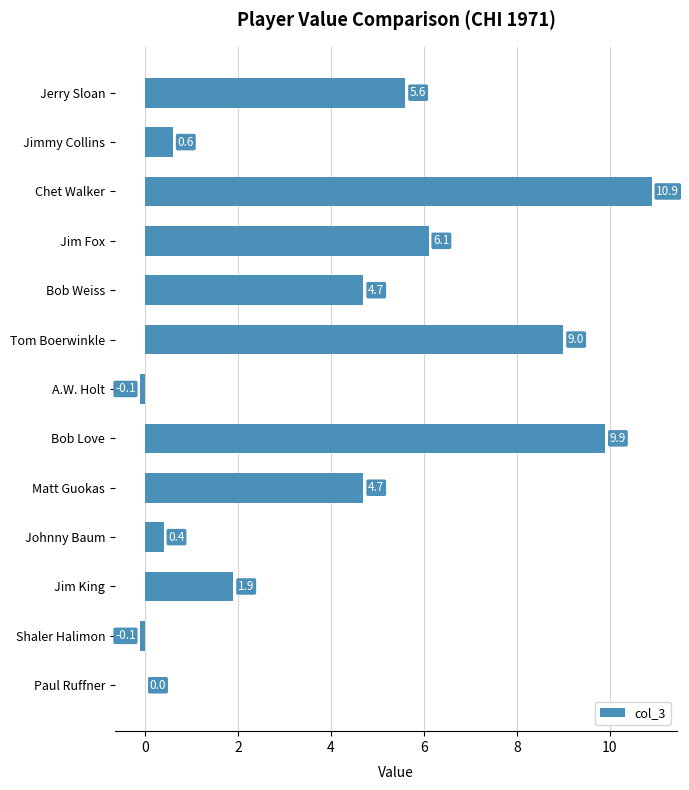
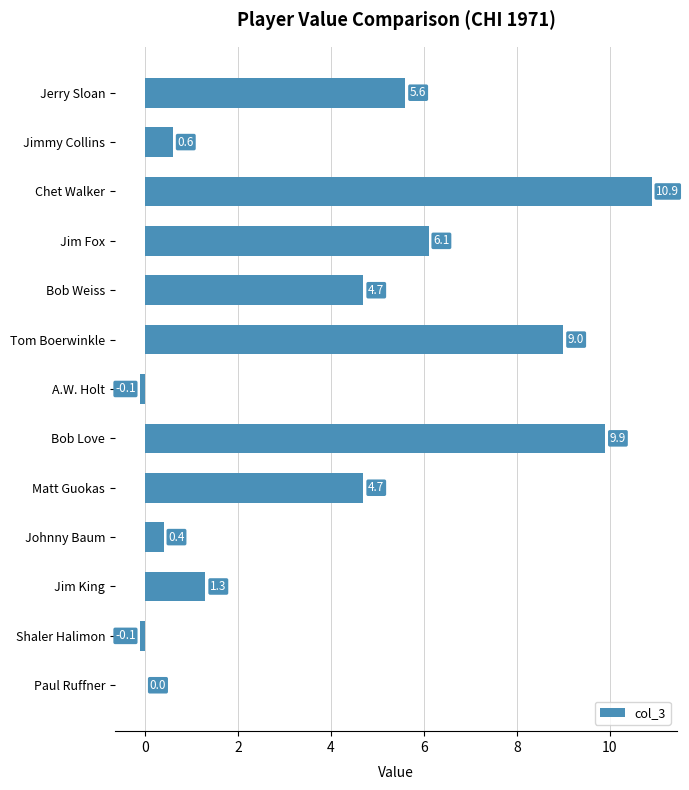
Jim King: 1.9 -> 1.3
